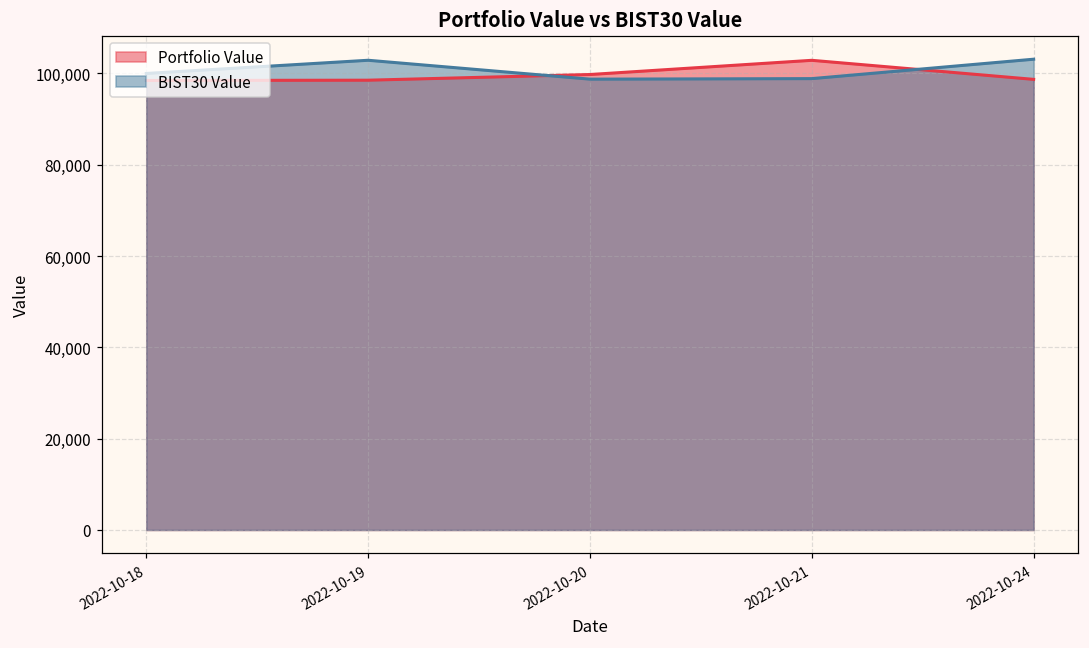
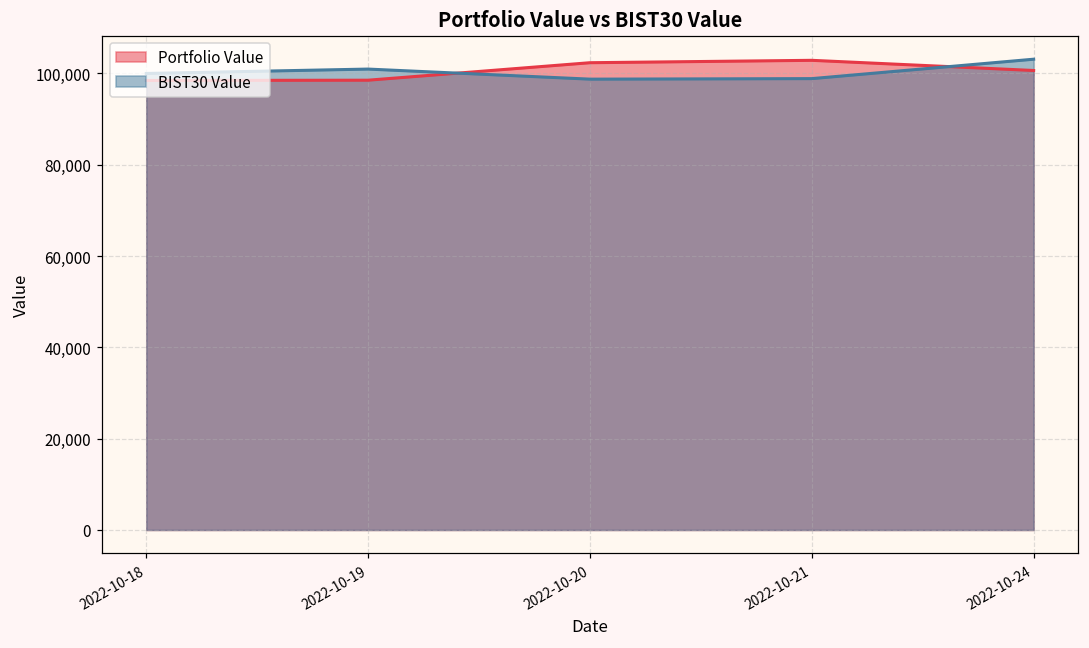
BIST30 Value, 2022-10-19: 103,000 -> 101,000
Portfolio Value, 2022-10-20: 100,000 -> 102,000
Portfolio Value, 2022-10-24: 99,000 -> 101,000
